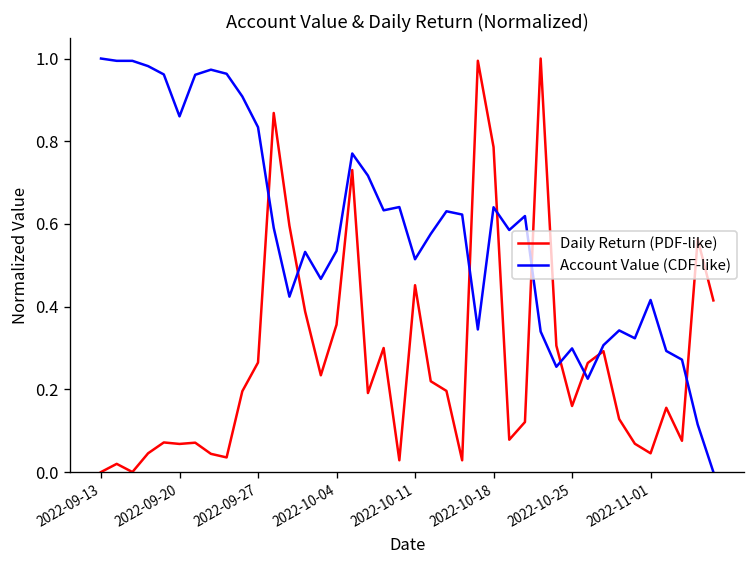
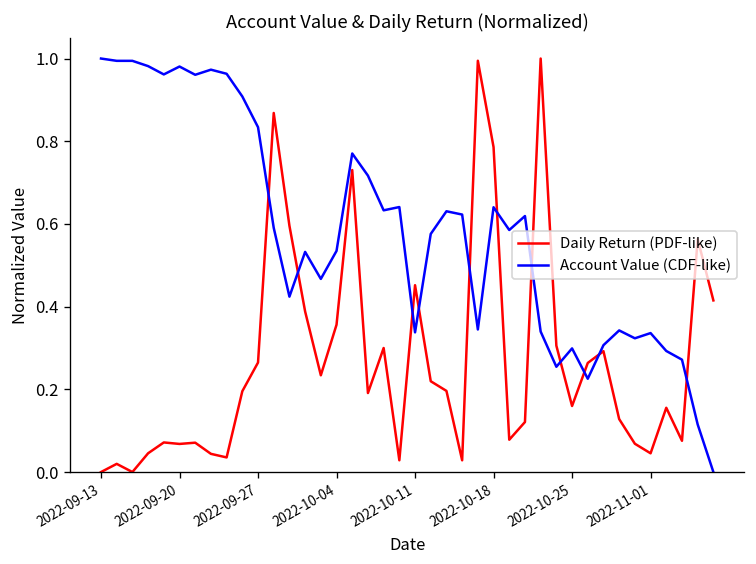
Account Value (CDF-like), 2022-09-20: 0.86 -> 0.98
Account Value (CDF-like), 2022-10-11: 0.51 -> 0.34
Account Value (CDF-like), 2022-11-01: 0.42 -> 0.34
